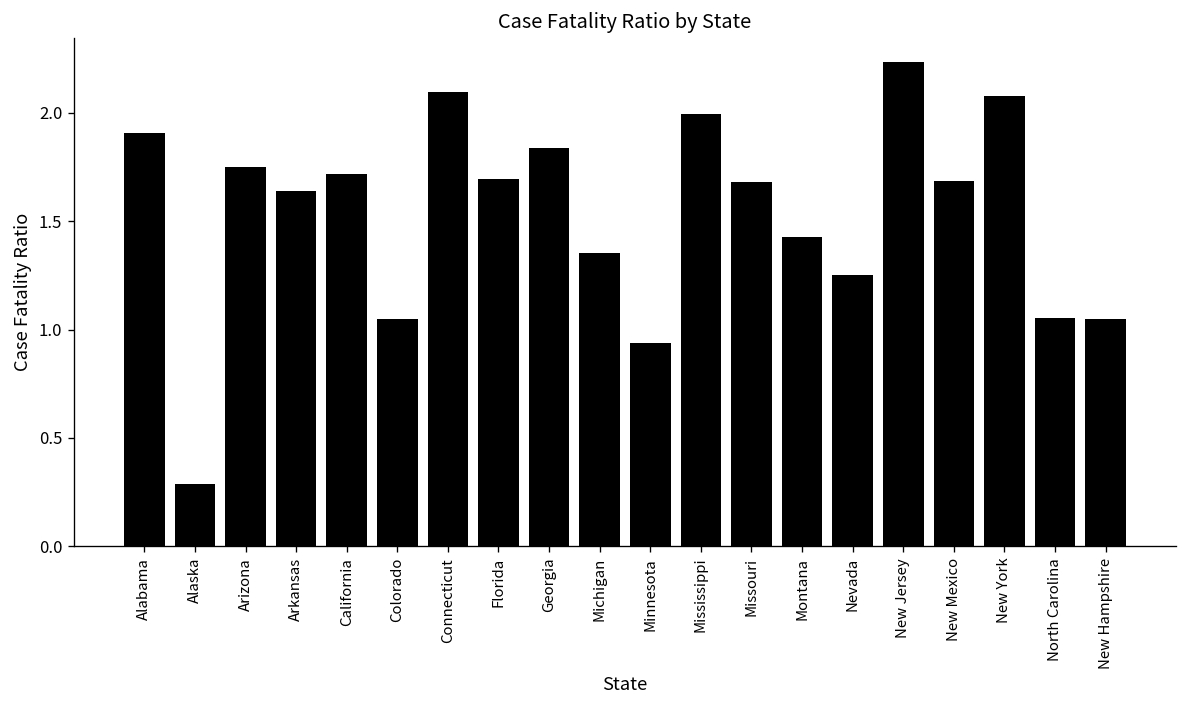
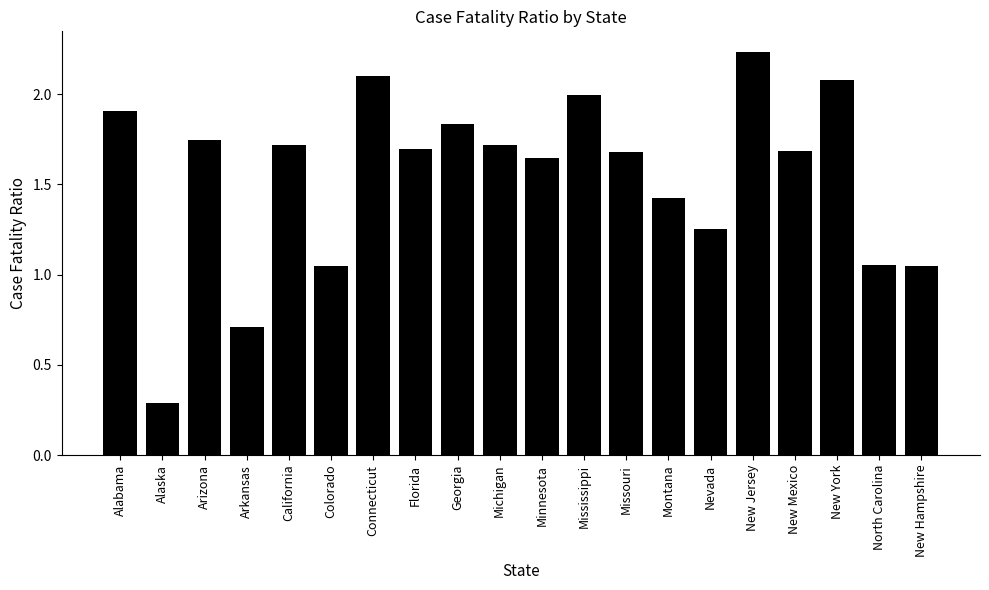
Arkansas: 1.64 -> 0.71
Michigan: 1.35 -> 1.72
Minnesota: 0.94 -> 1.64
